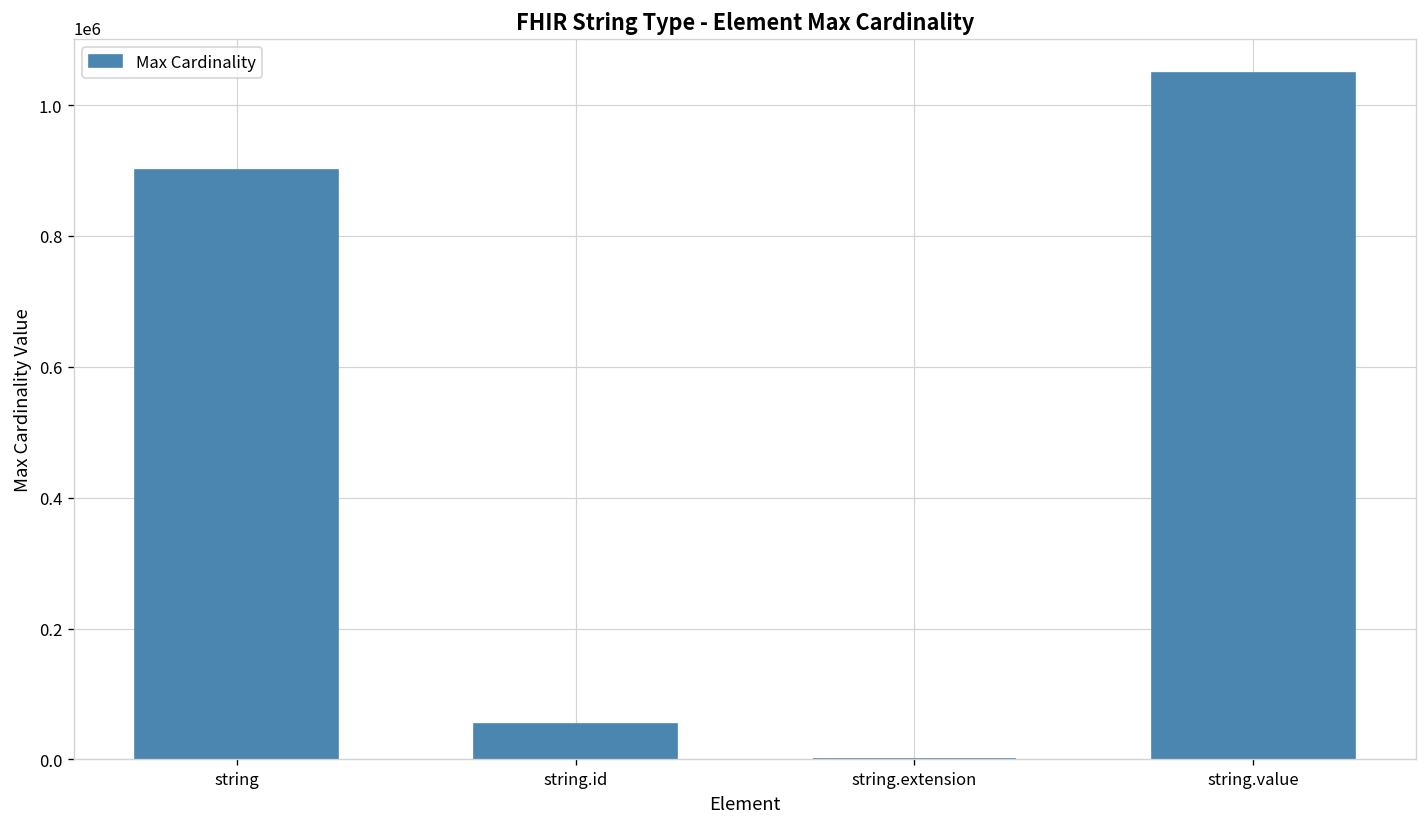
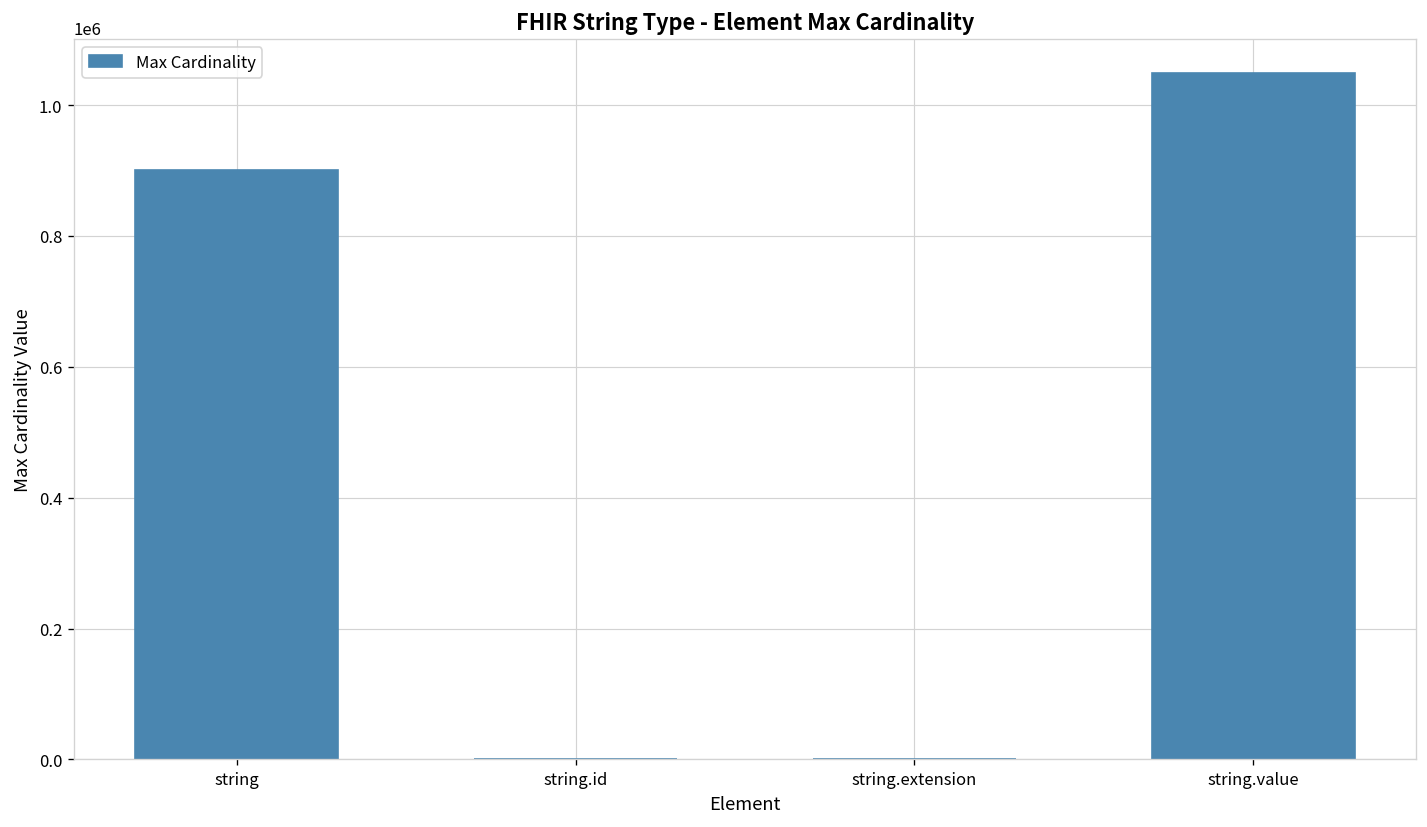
string.id: 50000 -> 0
